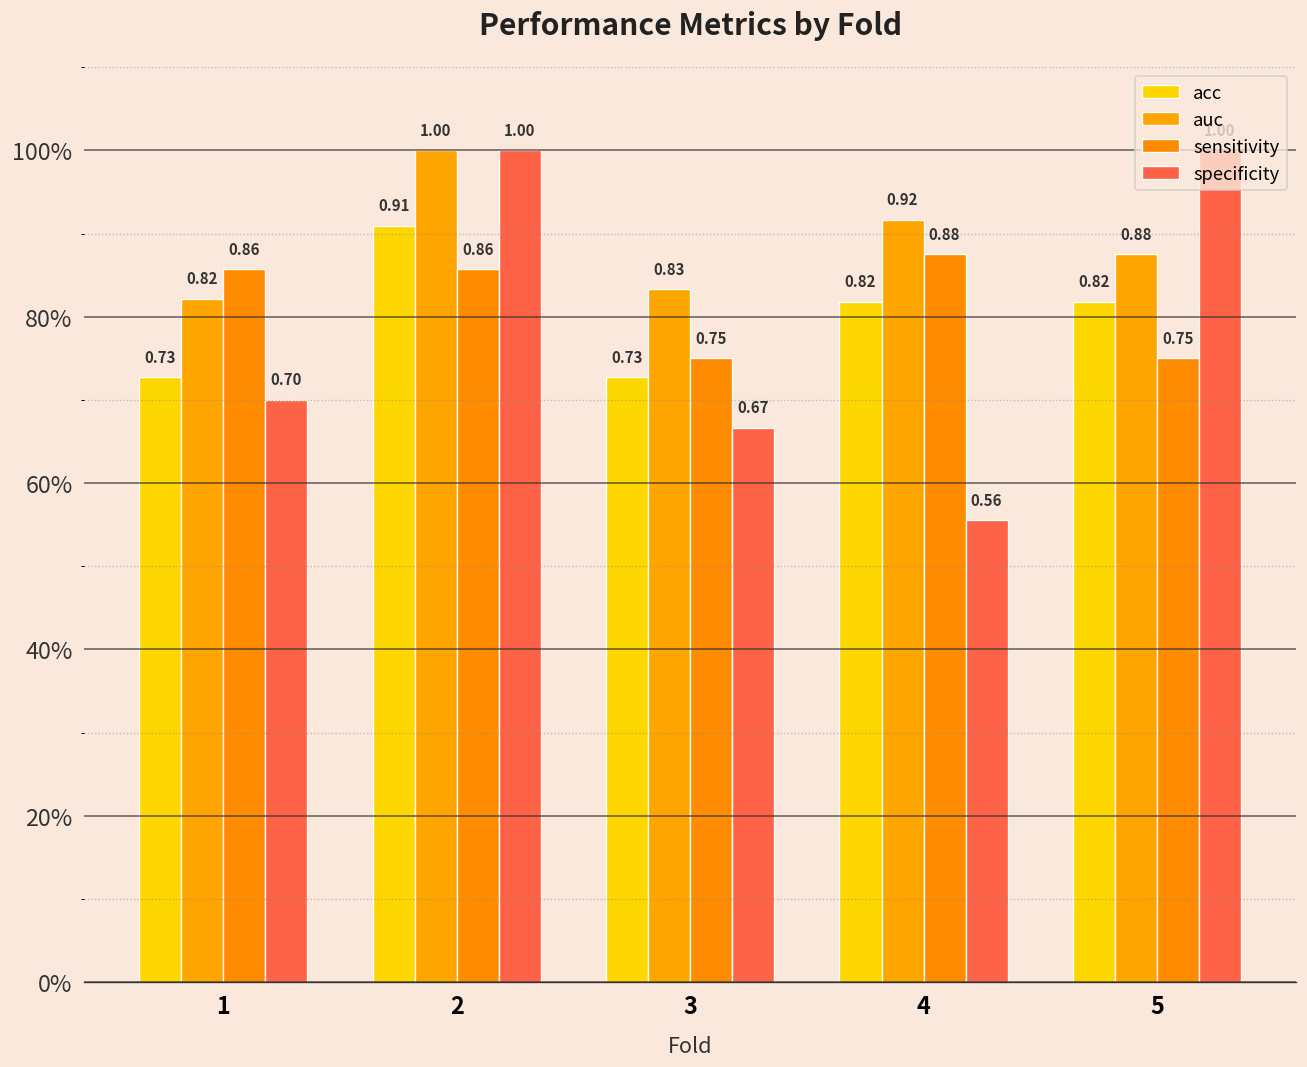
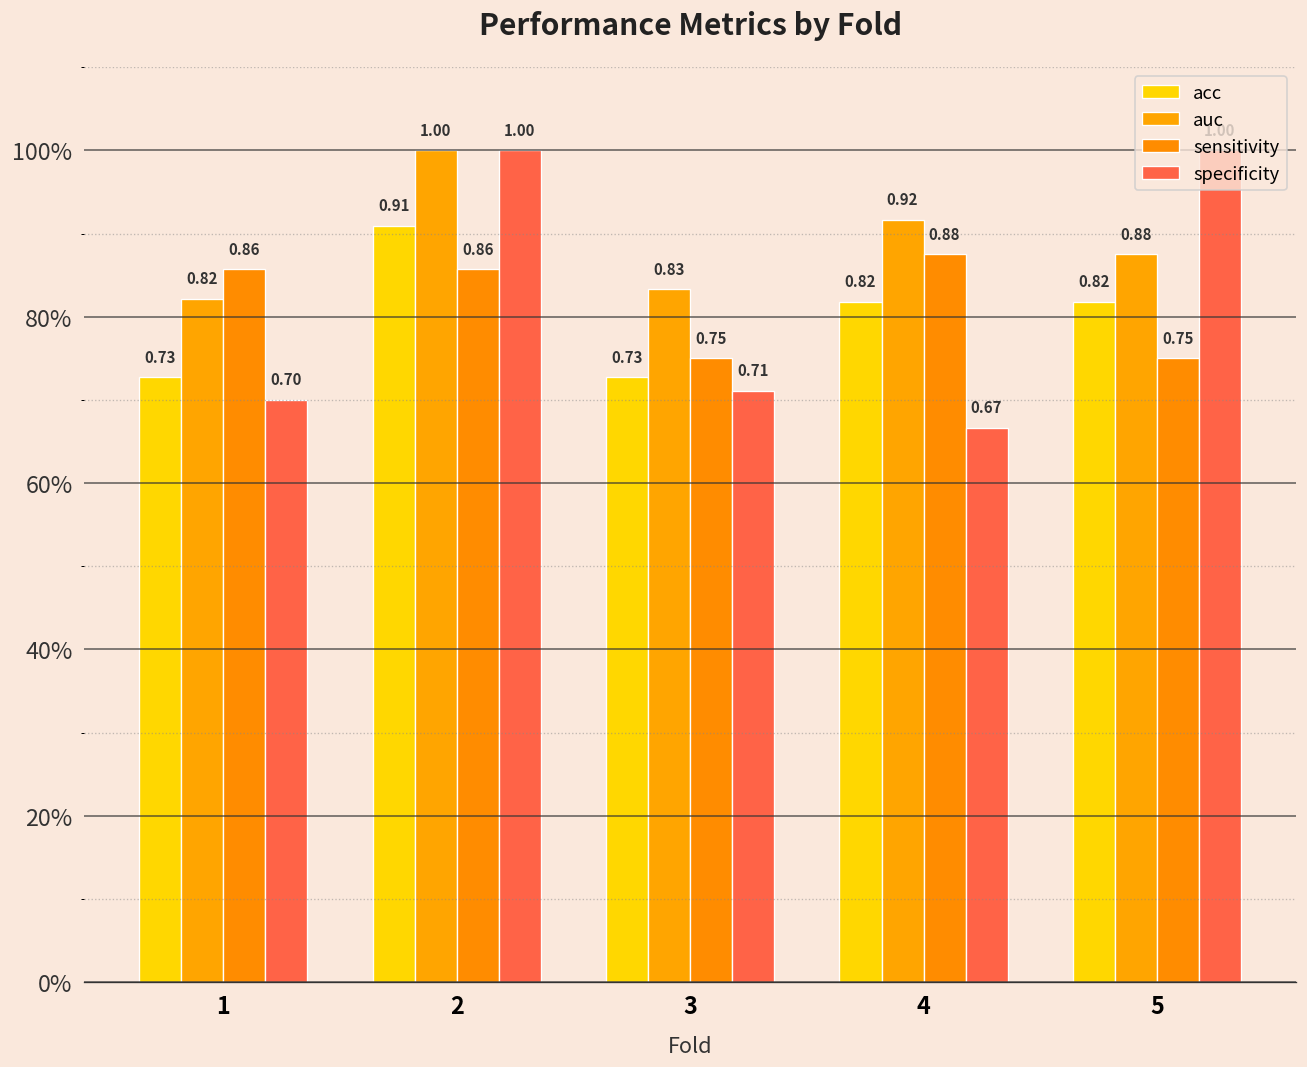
specificity, 3: 0.67 -> 0.71
specificity, 4: 0.56 -> 0.67
